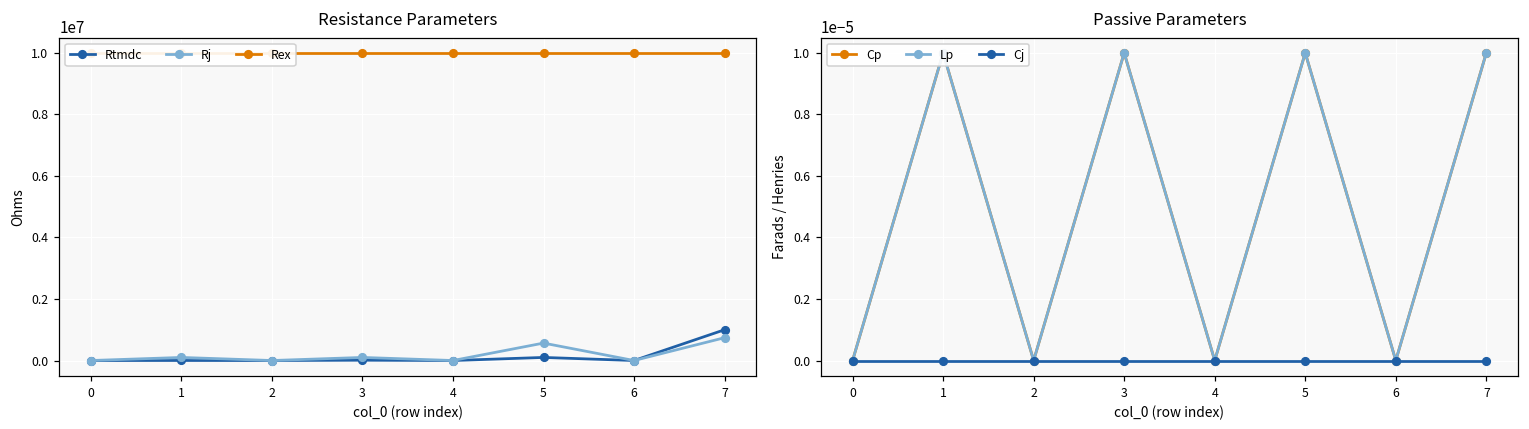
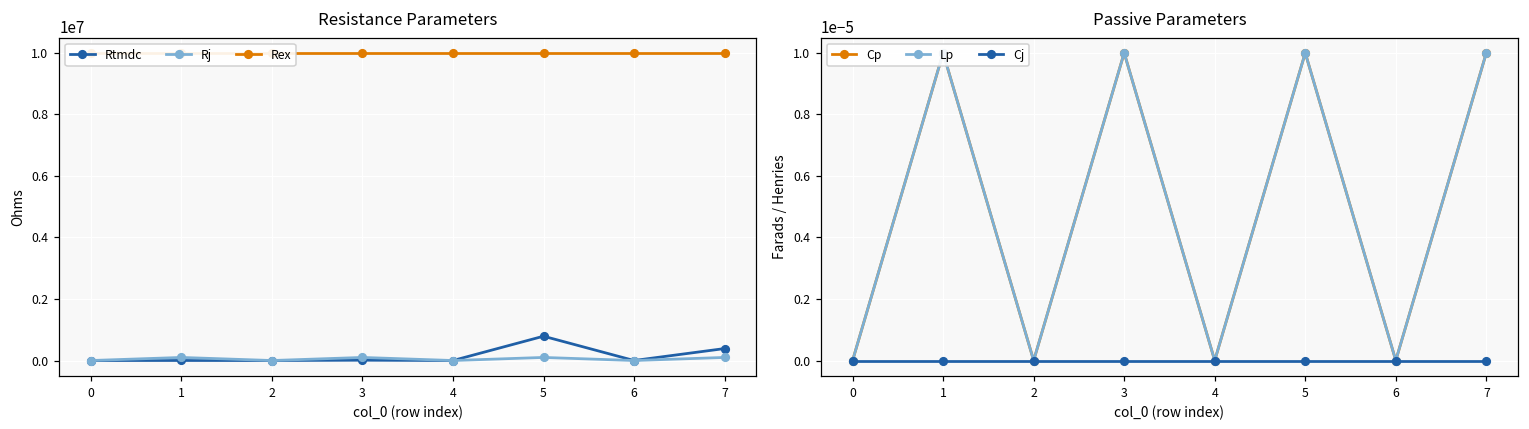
Resistance Parameters, Rtmdc, 5: 100000 -> 800000
Resistance Parameters, Rj, 5: 600000 -> 100000
Resistance Parameters, Rtmdc, 7: 1000000 -> 400000
Resistance Parameters, Rj, 7: 700000 -> 100000
